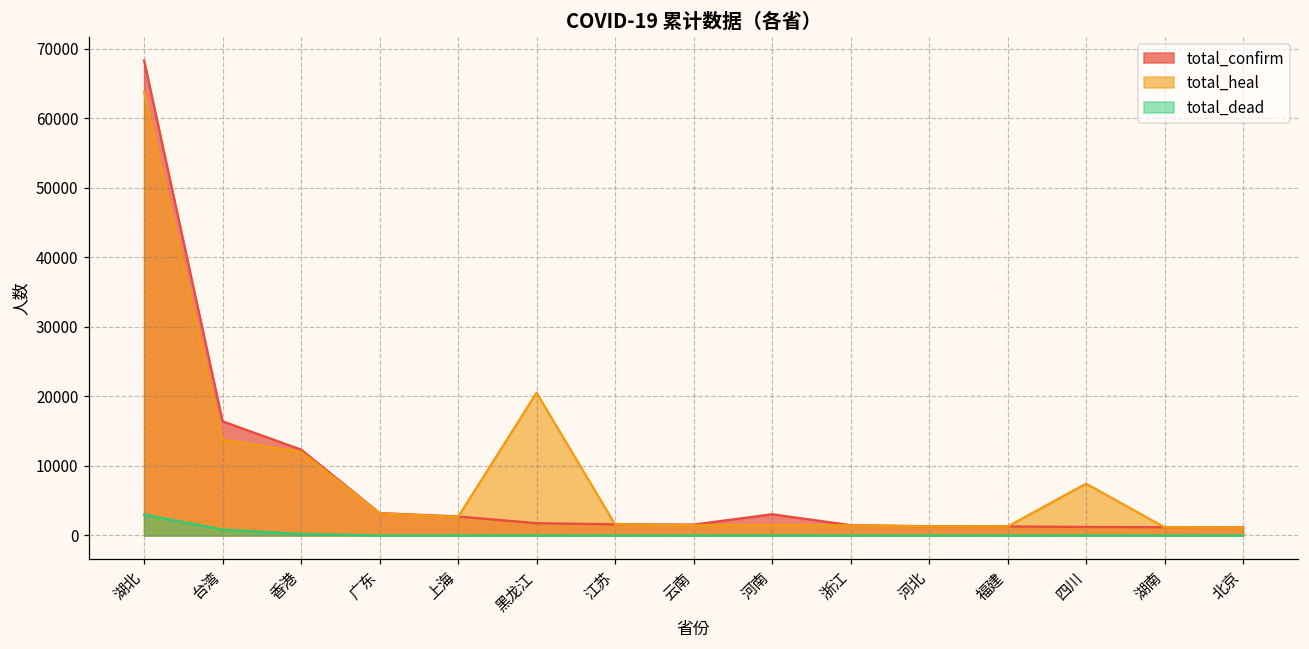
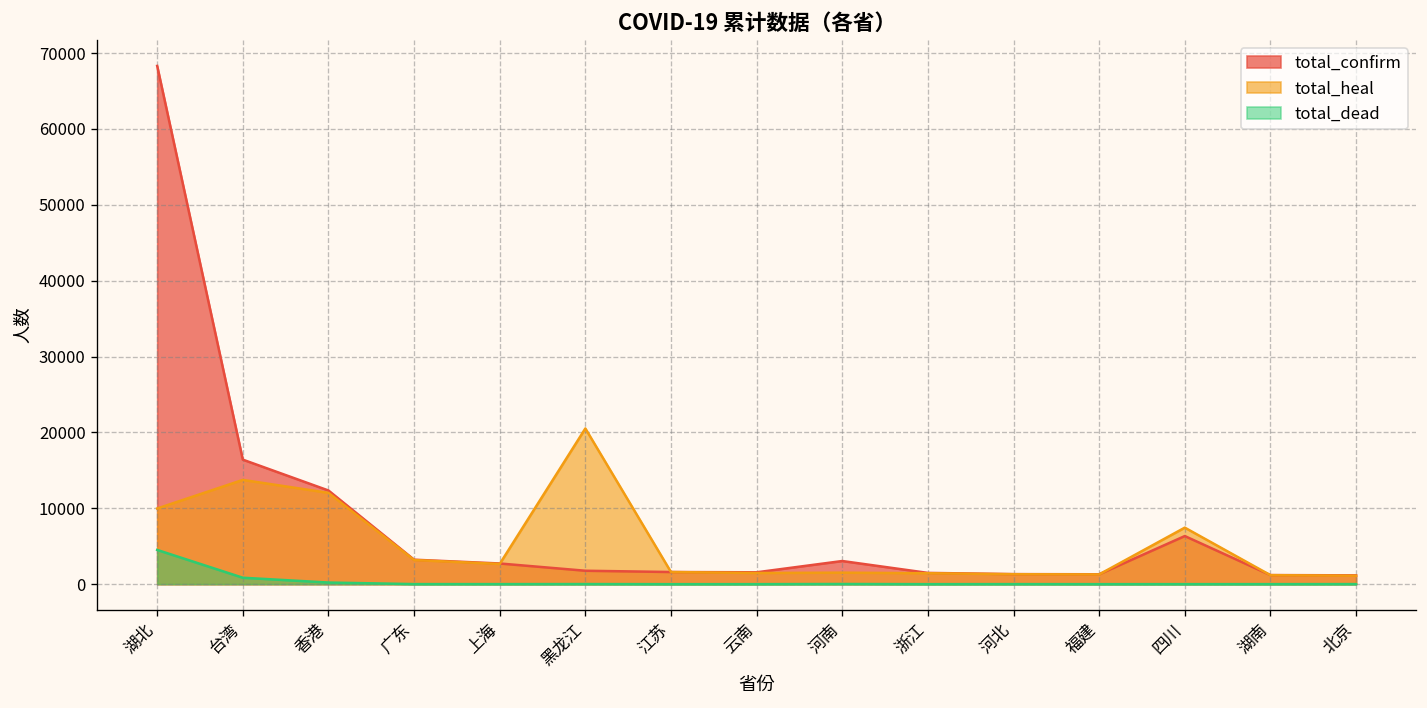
total_heal, 湖北: 64000 -> 10000
total_dead, 湖北: 3000 -> 5000
total_confirm, 四川: 1000 -> 6000
